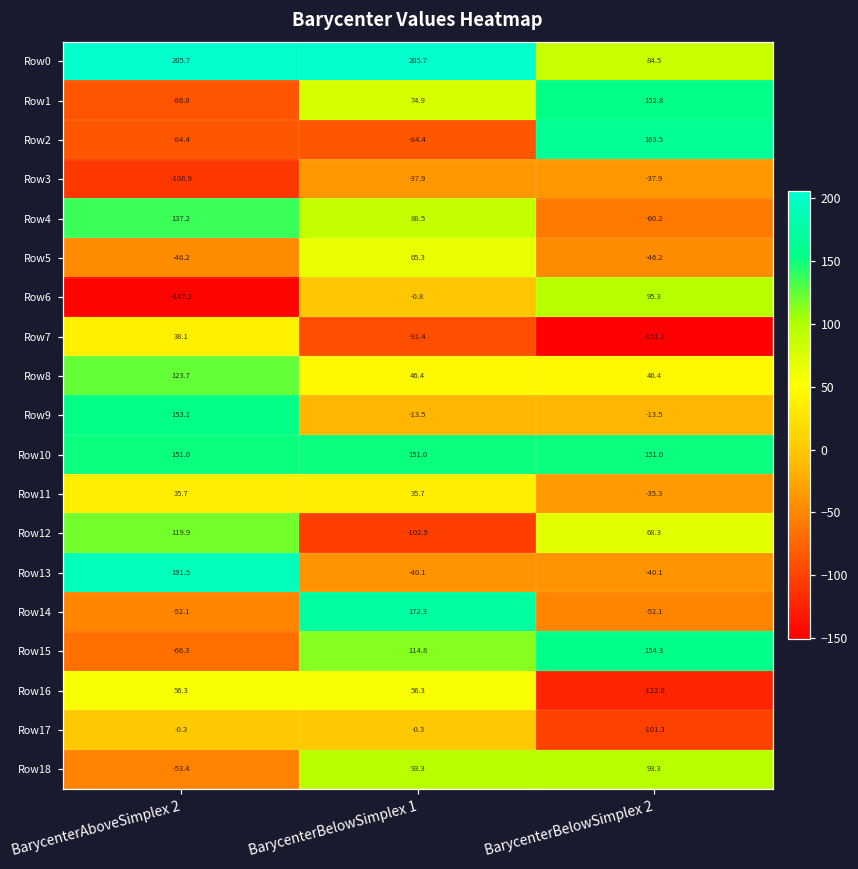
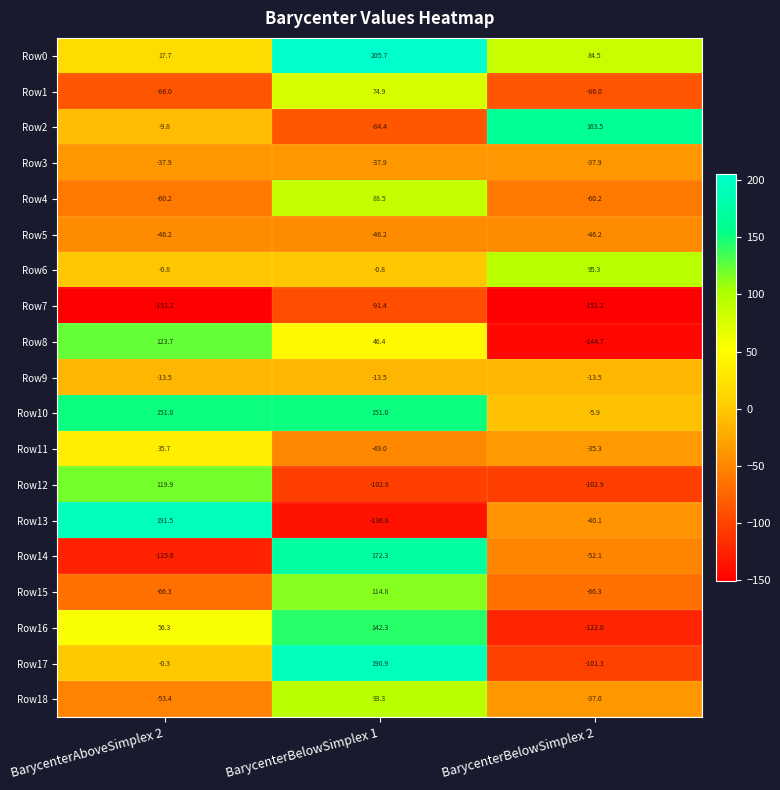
Row0, BarycenterAboveSimplex 2: 205.7 -> 17.7
Row1, BarycenterBelowSimplex 2: 152.8 -> -86.0
Row2, BarycenterAboveSimplex 2: -84.4 -> -9.8
Row3, BarycenterAboveSimplex 2: -108.9 -> -37.9
Row4, BarycenterAboveSimplex 2: 137.2 -> -60.2
Row5, BarycenterBelowSimplex 1: 65.3 -> -46.2
Row6, BarycenterAboveSimplex 2: -147.2 -> -0.8
Row7, BarycenterAboveSimplex 2: 38.1 -> -151.2
Row8, BarycenterBelowSimplex 2: 46.4 -> -144.7
Row9, BarycenterAboveSimplex 2: 153.1 -> -13.5
Row10, BarycenterBelowSimplex 2: 151.0 -> -5.9
Row11, BarycenterBelowSimplex 1: 35.7 -> -49.0
Row12, BarycenterBelowSimplex 2: 68.3 -> -102.9
Row13, BarycenterBelowSimplex 1: -40.1 -> -136.8
Row14, BarycenterAboveSimplex 2: -52.1 -> -125.6
Row15, BarycenterBelowSimplex 2: 154.3 -> -66.3
Row16, BarycenterBelowSimplex 1: 56.3 -> 142.3
Row17, BarycenterBelowSimplex 1: -0.3 -> 190.9
Row18, BarycenterBelowSimplex 2: 93.3 -> -37.0
